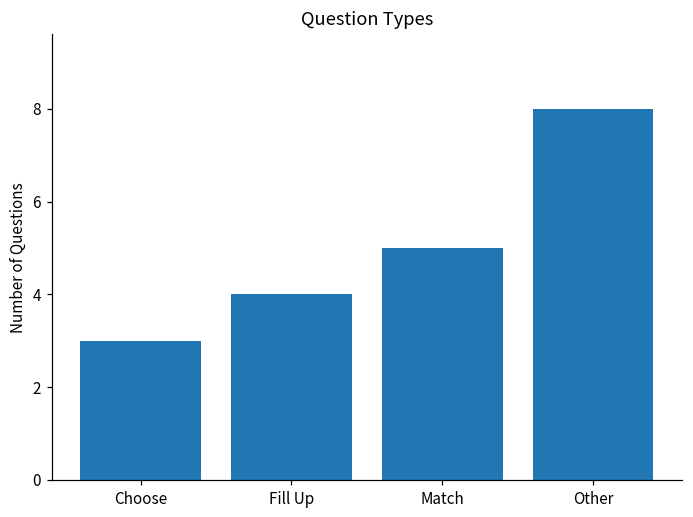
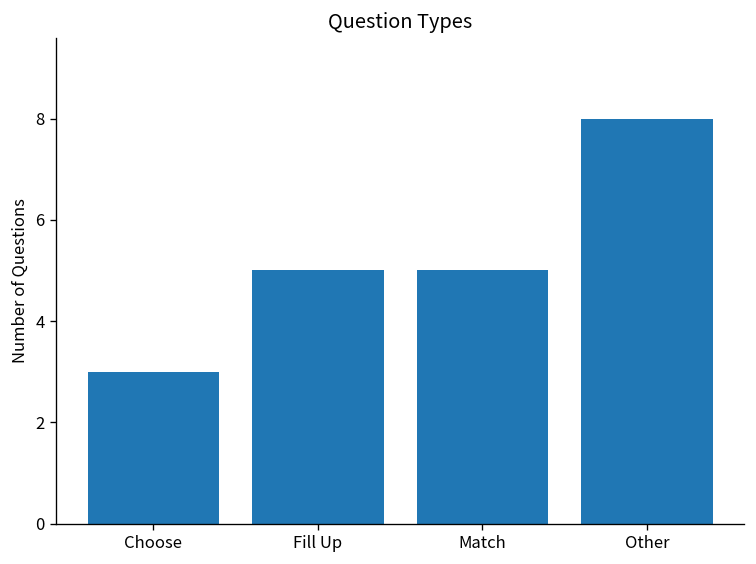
Fill Up: 4 -> 5
